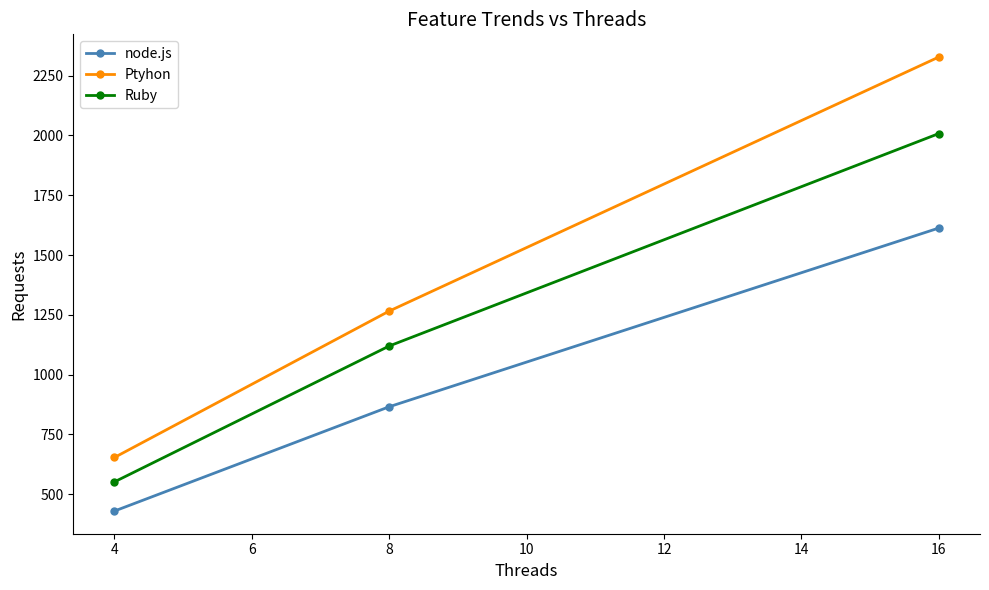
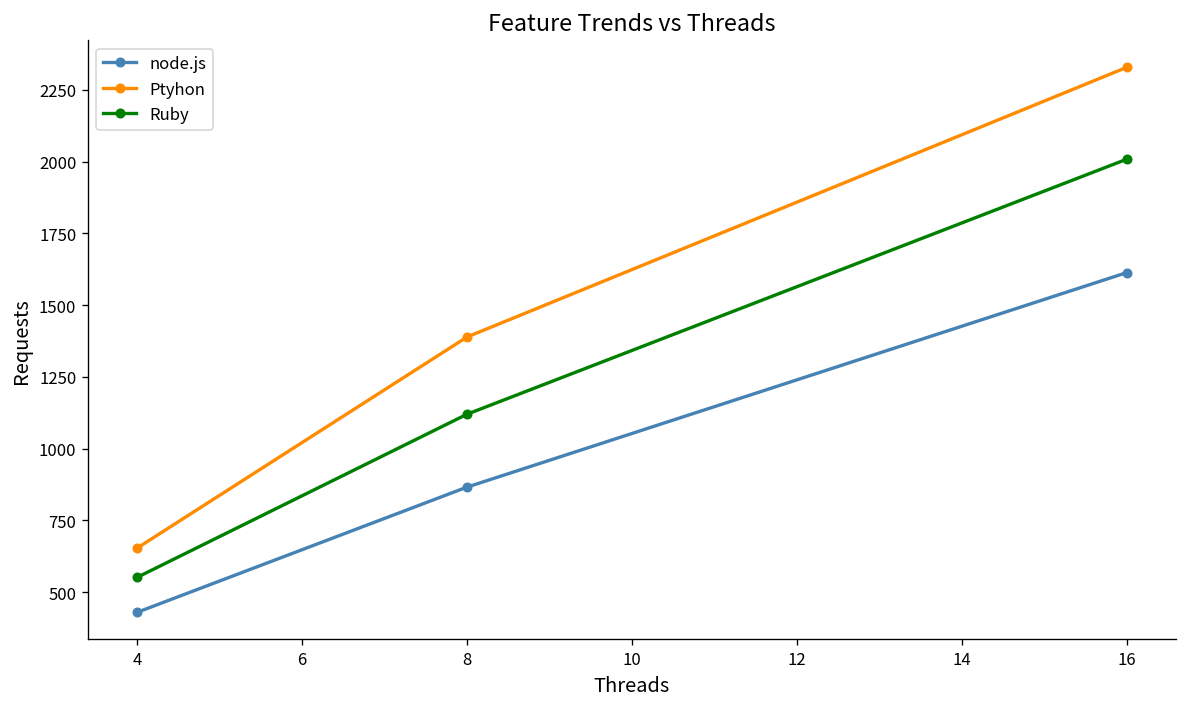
Ptyhon, 8: 1270 -> 1390
